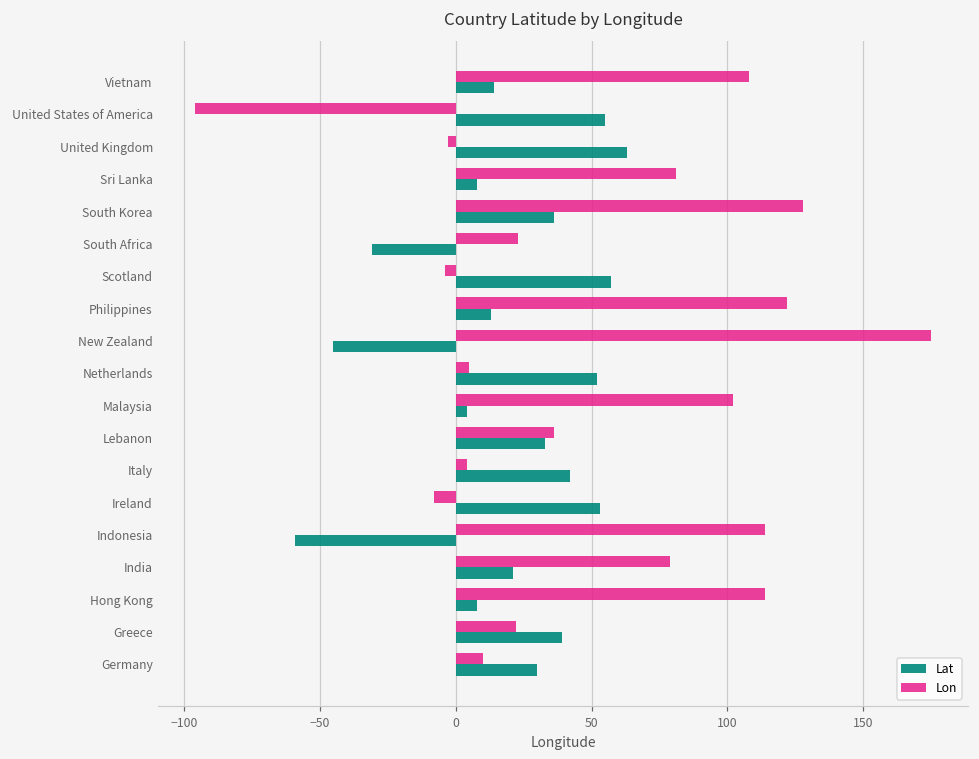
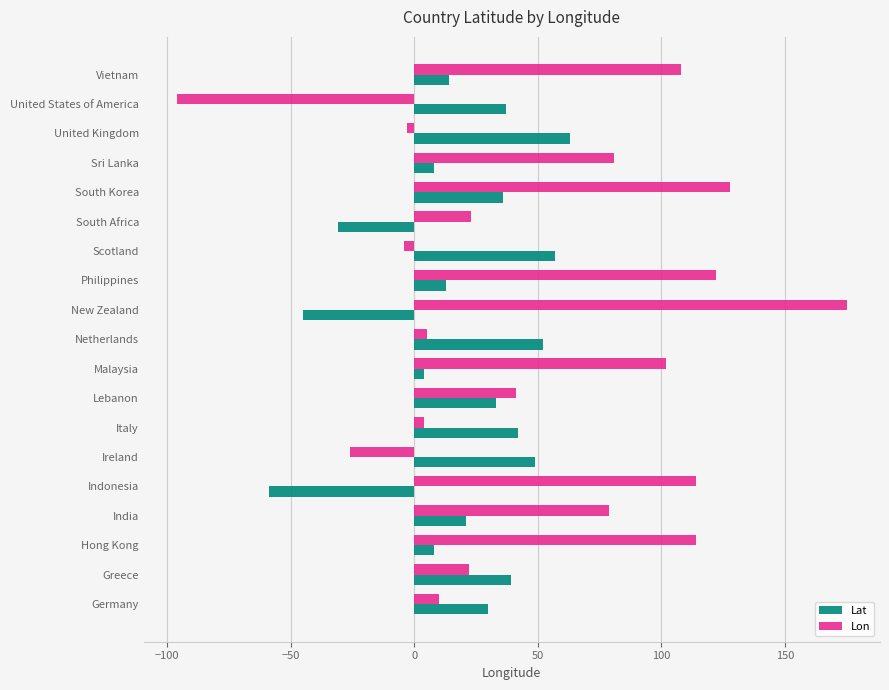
Lat, United States of America: 55 -> 37
Lon, Lebanon: 36 -> 41
Lon, Ireland: -8 -> -26
Lat, Ireland: 53 -> 49
